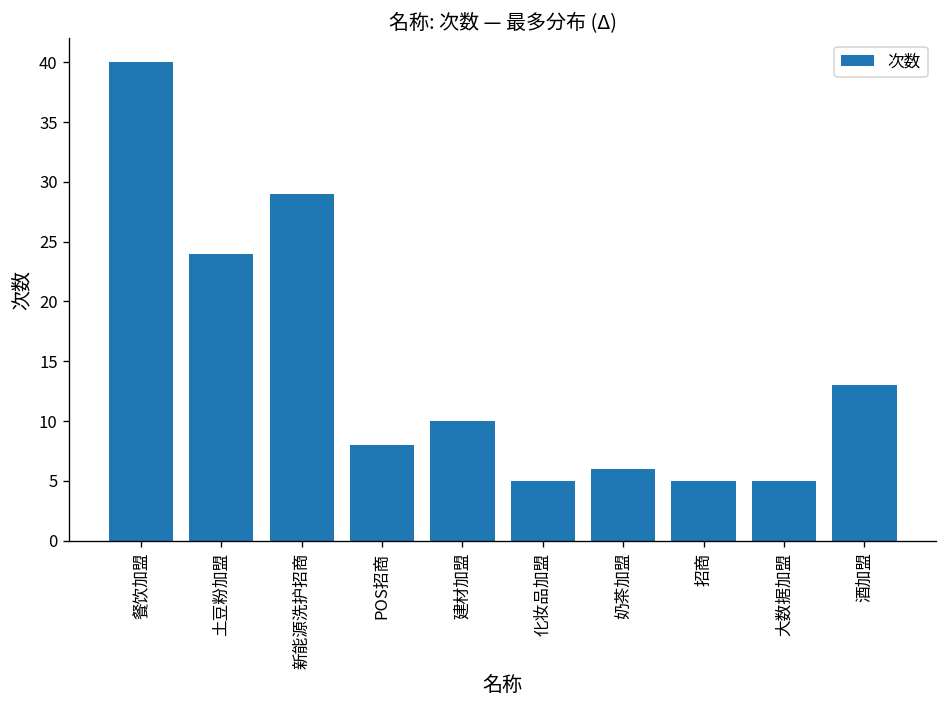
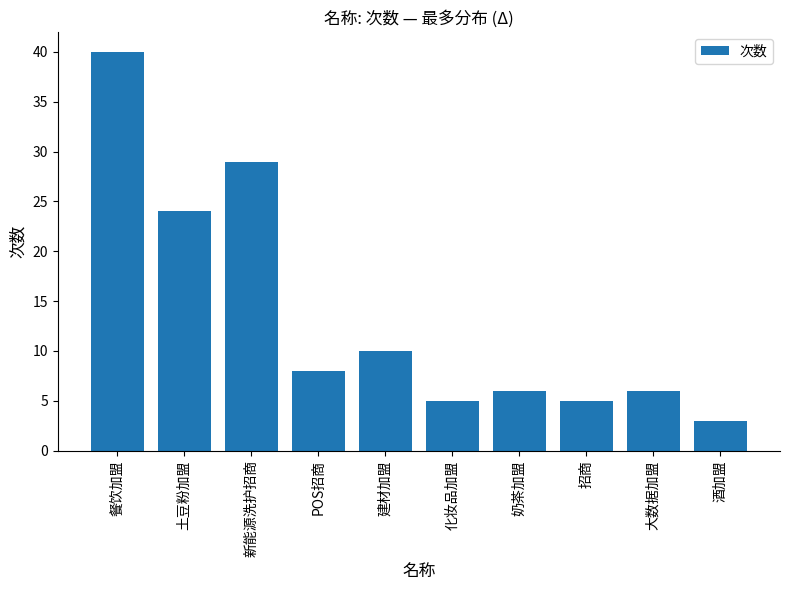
大数据加盟: 5 -> 6
酒加盟: 13 -> 3
